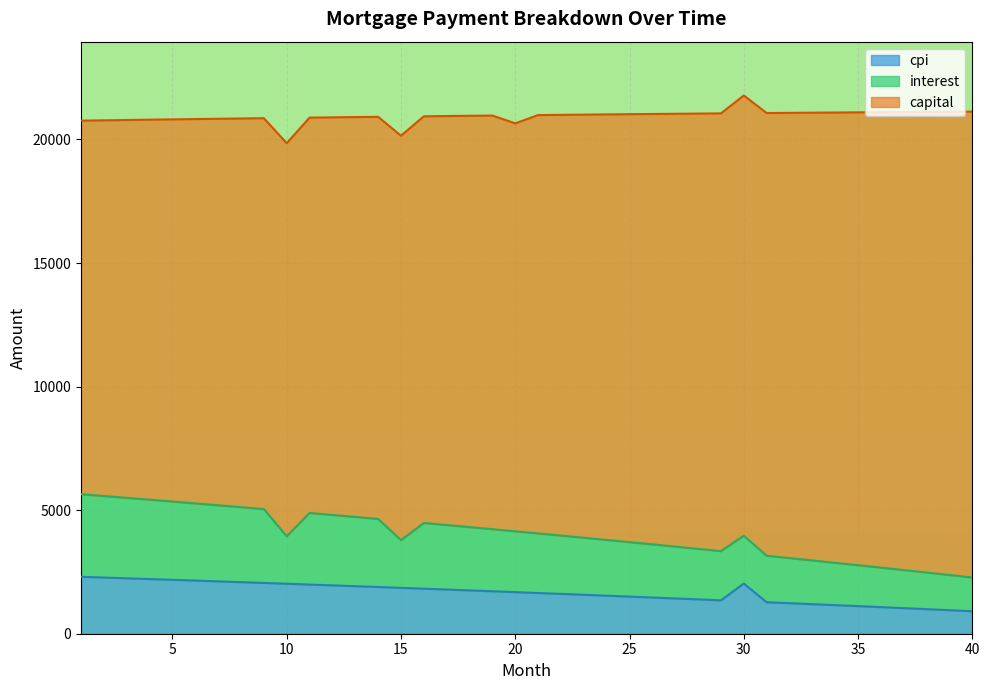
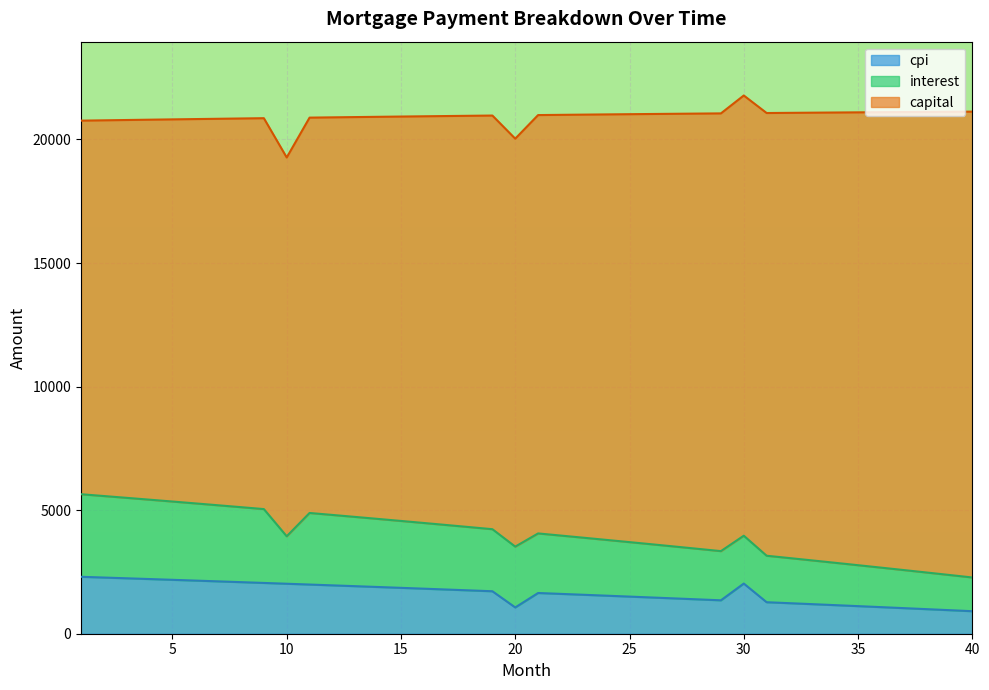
capital, 10: 15900 -> 15300
interest, 15: 1900 -> 2700
cpi, 20: 1700 -> 1100
